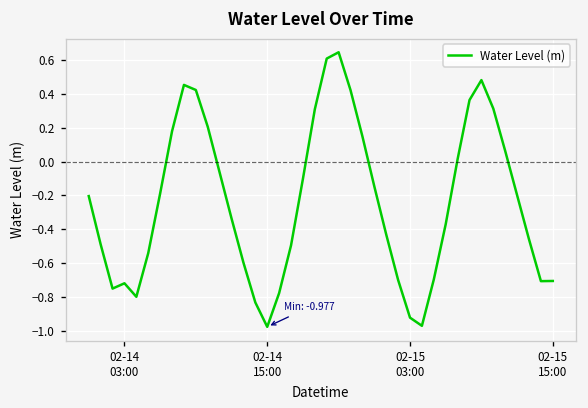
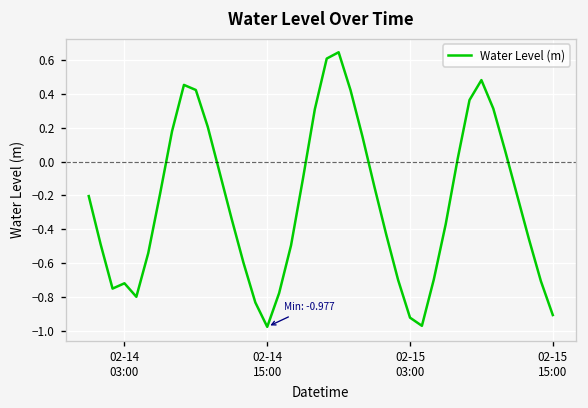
02-15 15:00: -0.71 -> -0.91
